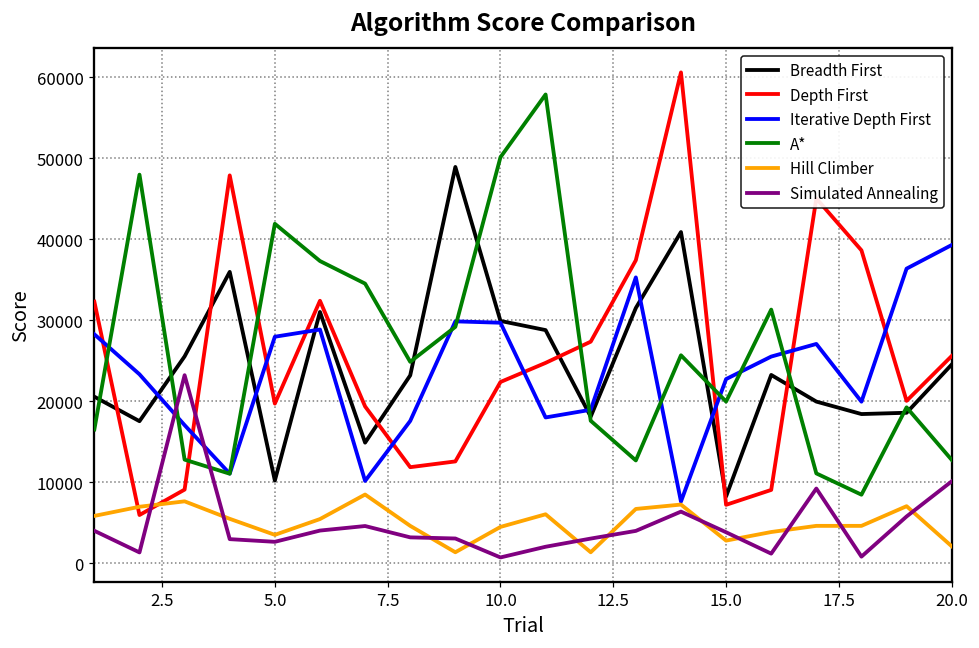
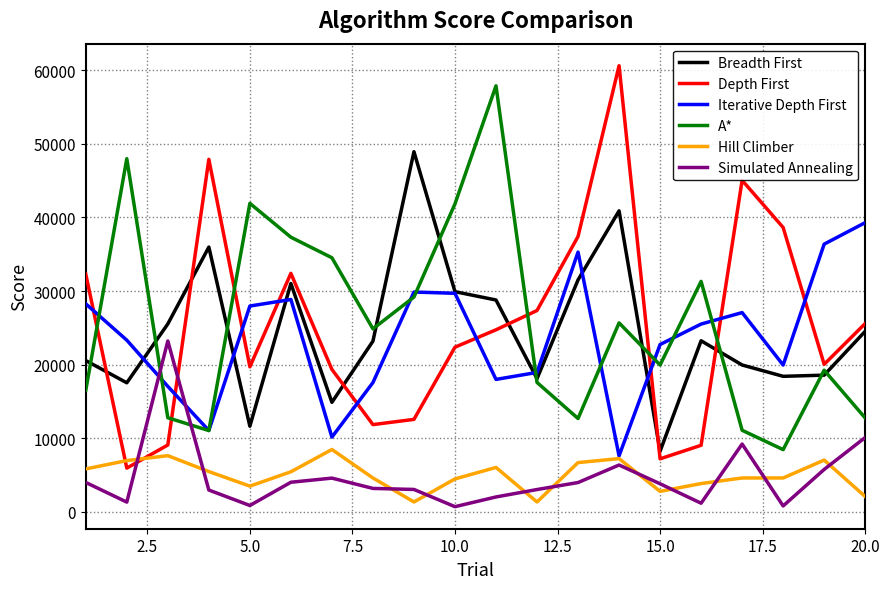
Breadth First, 5.0: 10000 -> 12000
Simulated Annealing, 5.0: 3000 -> 1000
A*, 10.0: 50000 -> 42000
